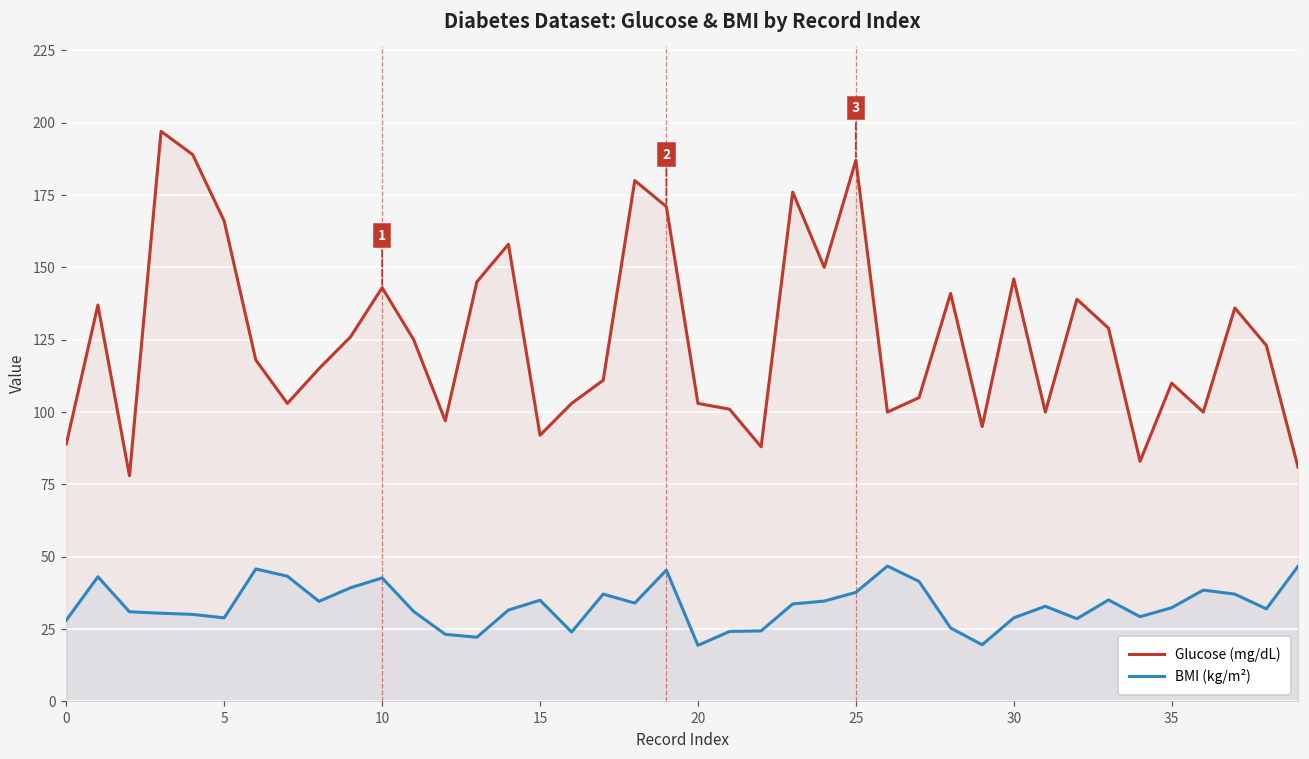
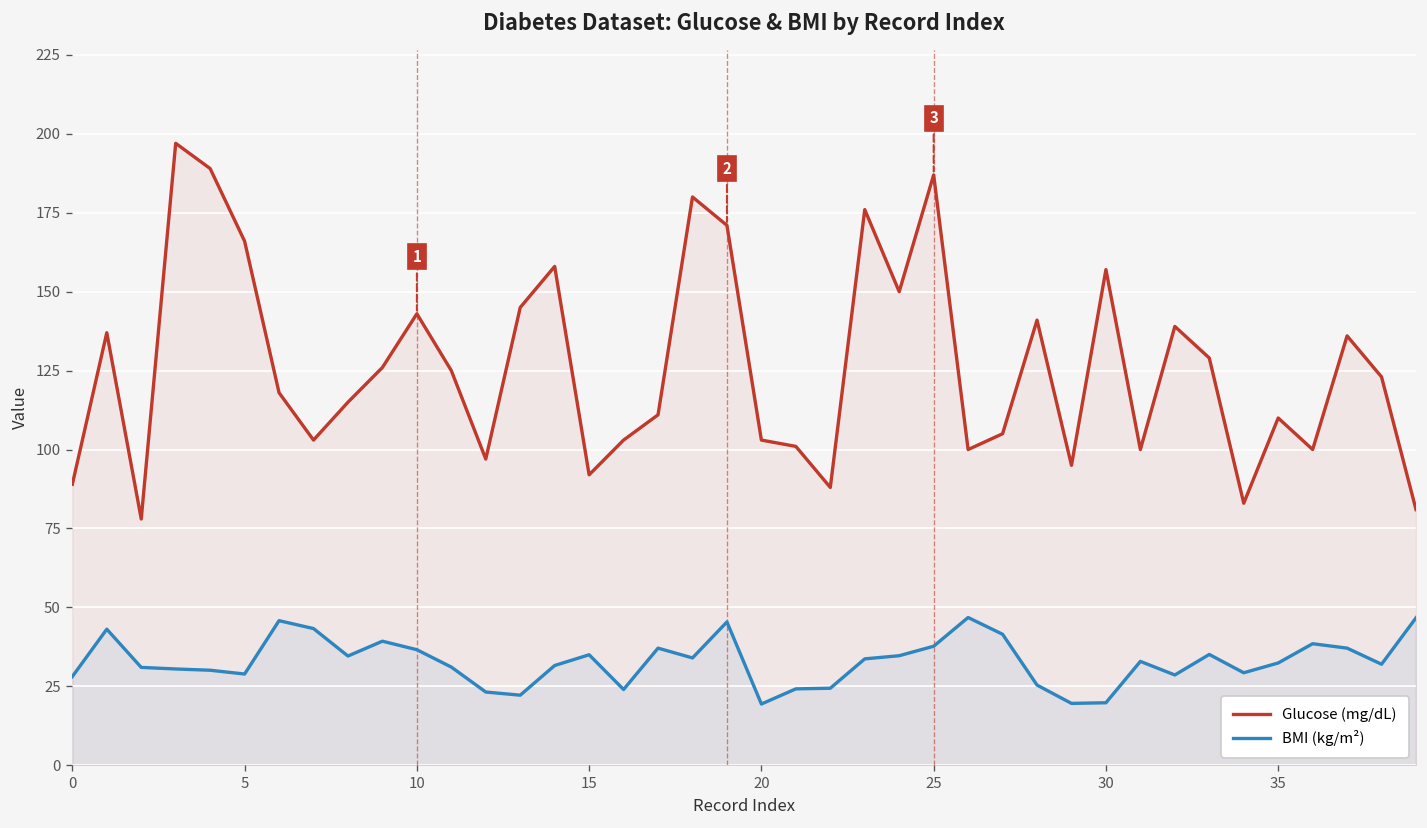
BMI (kg/m²), 10: 43 -> 37
Glucose (mg/dL), 30: 146 -> 157
BMI (kg/m²), 30: 29 -> 20
